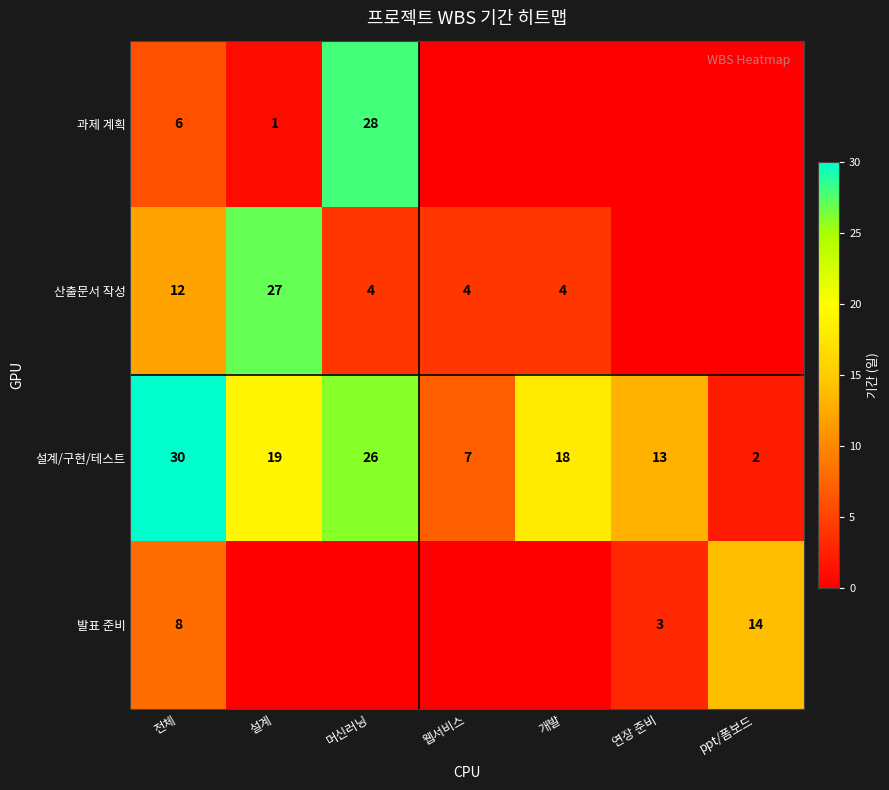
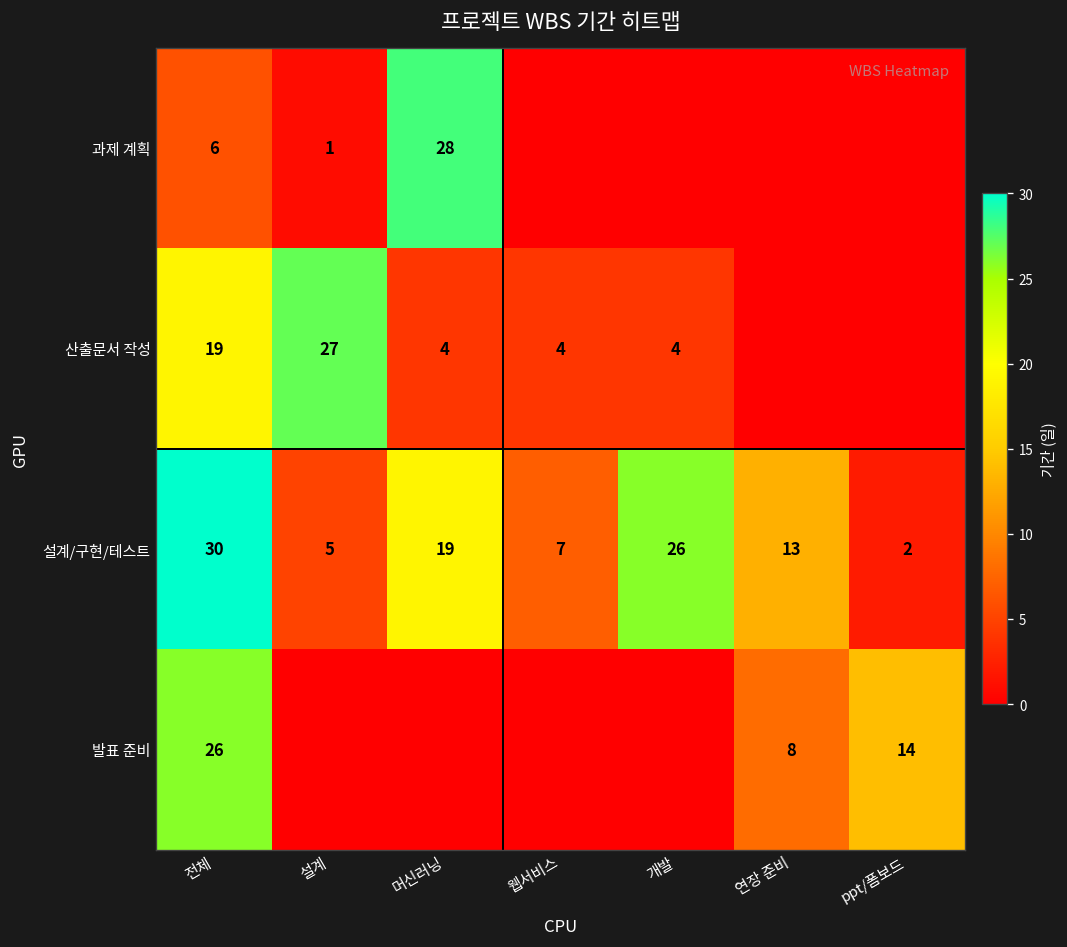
산출문서 작성, 전체: 12 -> 19
설계/구현/테스트, 설계: 19 -> 5
설계/구현/테스트, 머신러닝: 26 -> 19
설계/구현/테스트, 개발: 18 -> 26
발표 준비, 전체: 8 -> 26
발표 준비, 연장 준비: 3 -> 8
